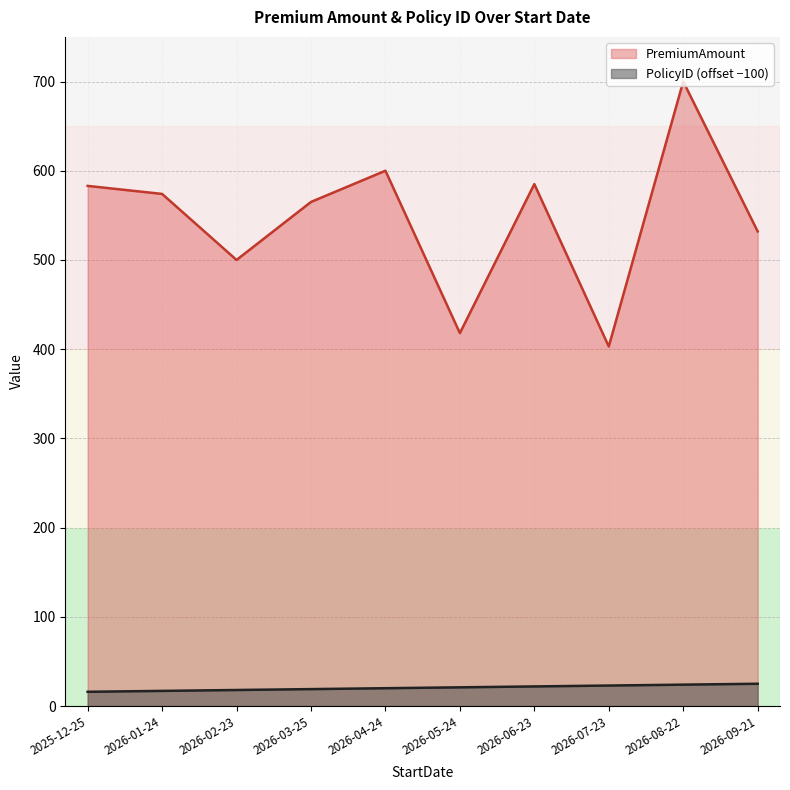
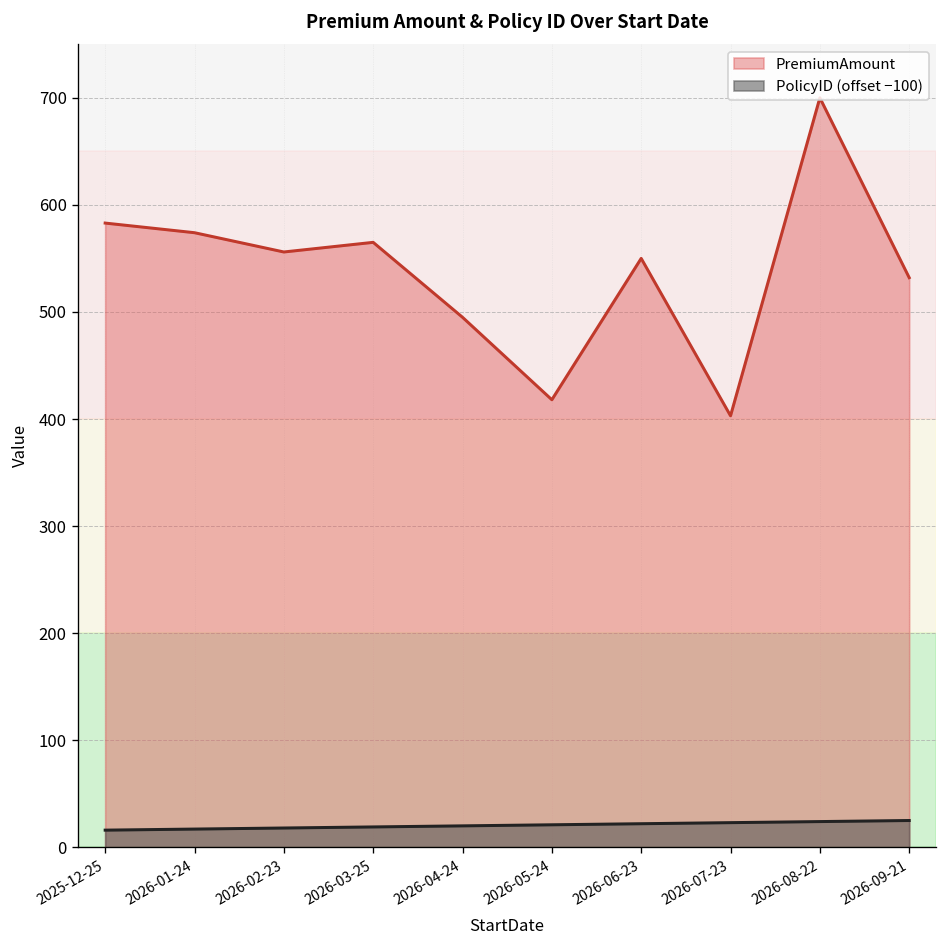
PremiumAmount, 2026-02-23: 500 -> 560
PremiumAmount, 2026-04-24: 600 -> 500
PremiumAmount, 2026-06-23: 590 -> 550
